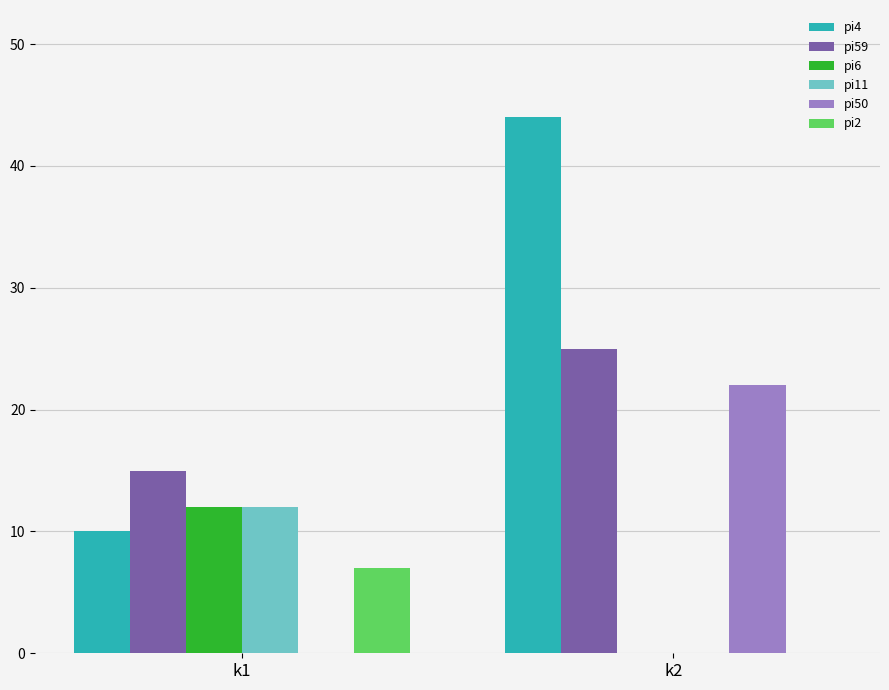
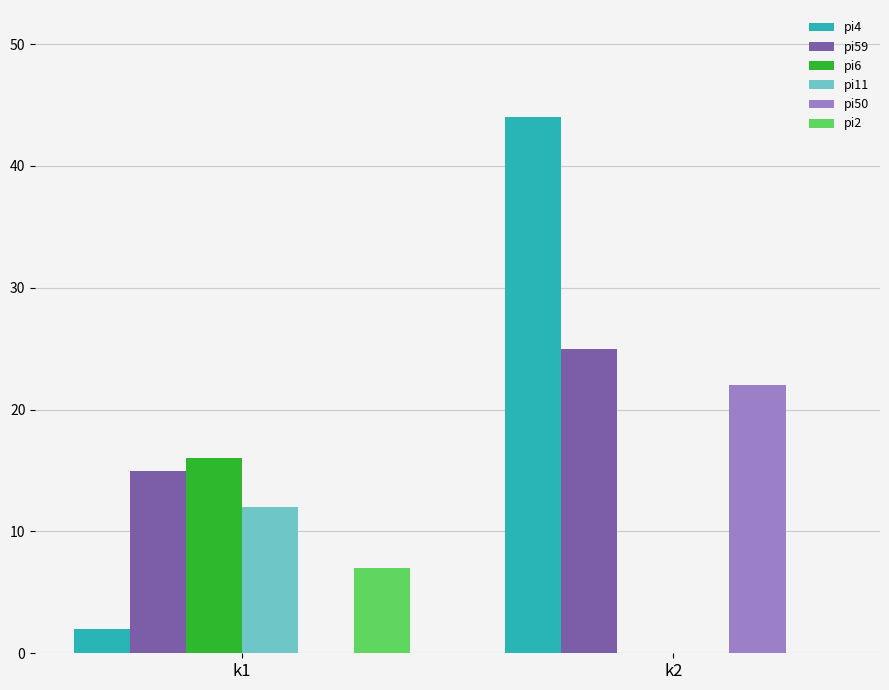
pi4, k1: 10 -> 2
pi6, k1: 12 -> 16
